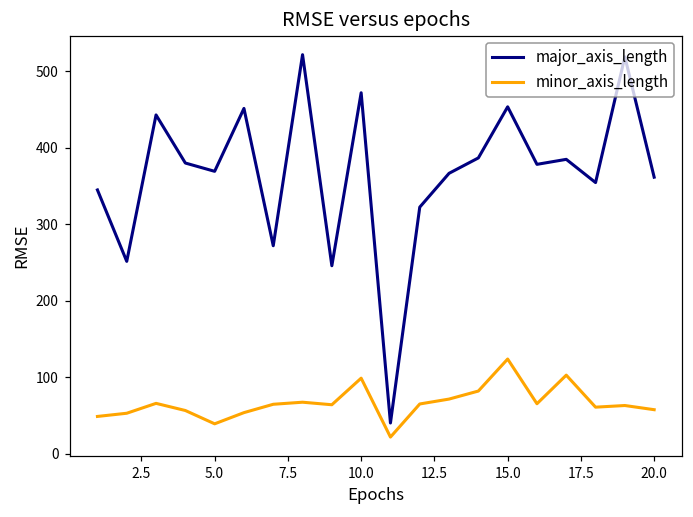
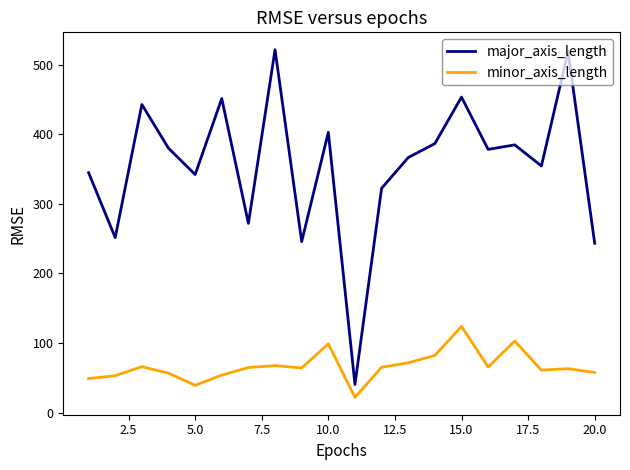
major_axis_length, 5.0: 370 -> 340
major_axis_length, 10.0: 470 -> 400
major_axis_length, 20.0: 360 -> 240
